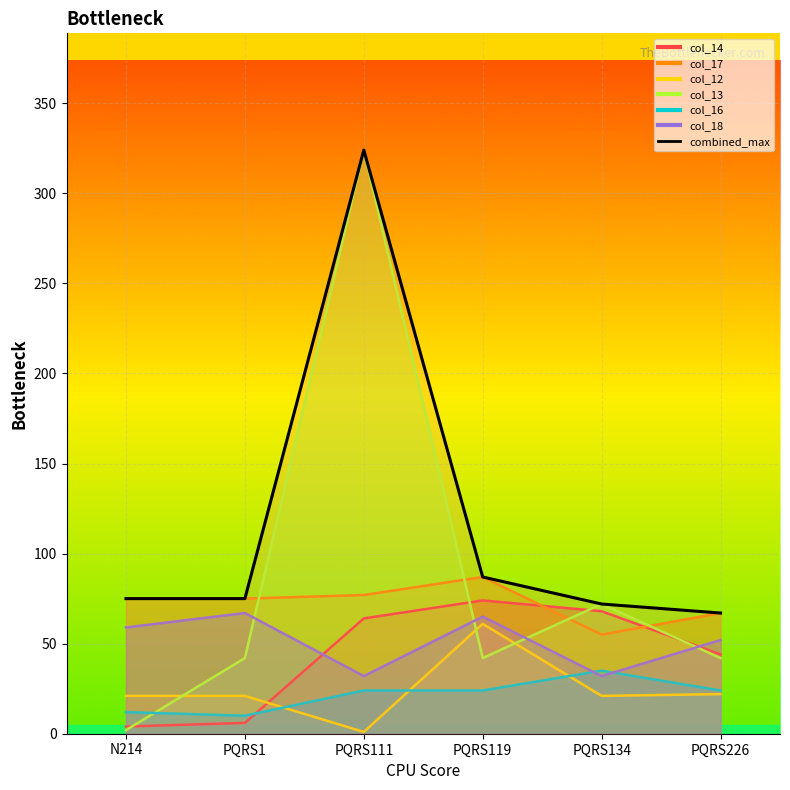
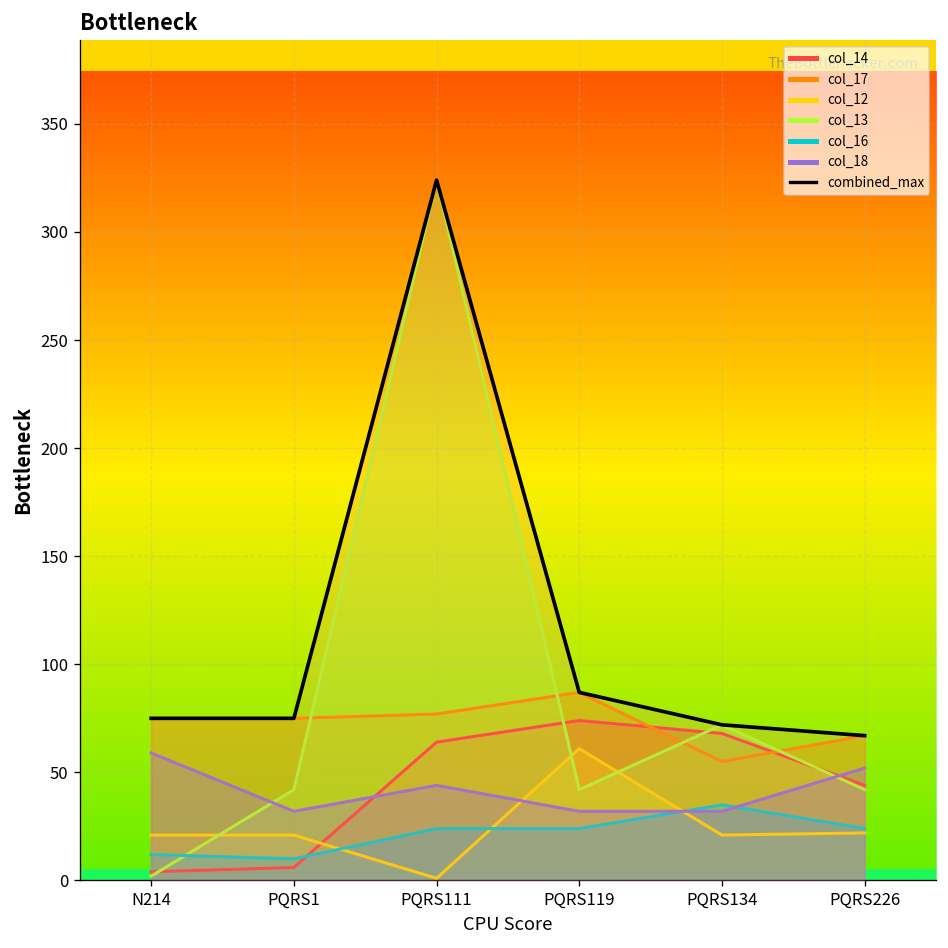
col_18, PQRS1: 67 -> 32
col_18, PQRS111: 32 -> 44
col_18, PQRS119: 65 -> 32
